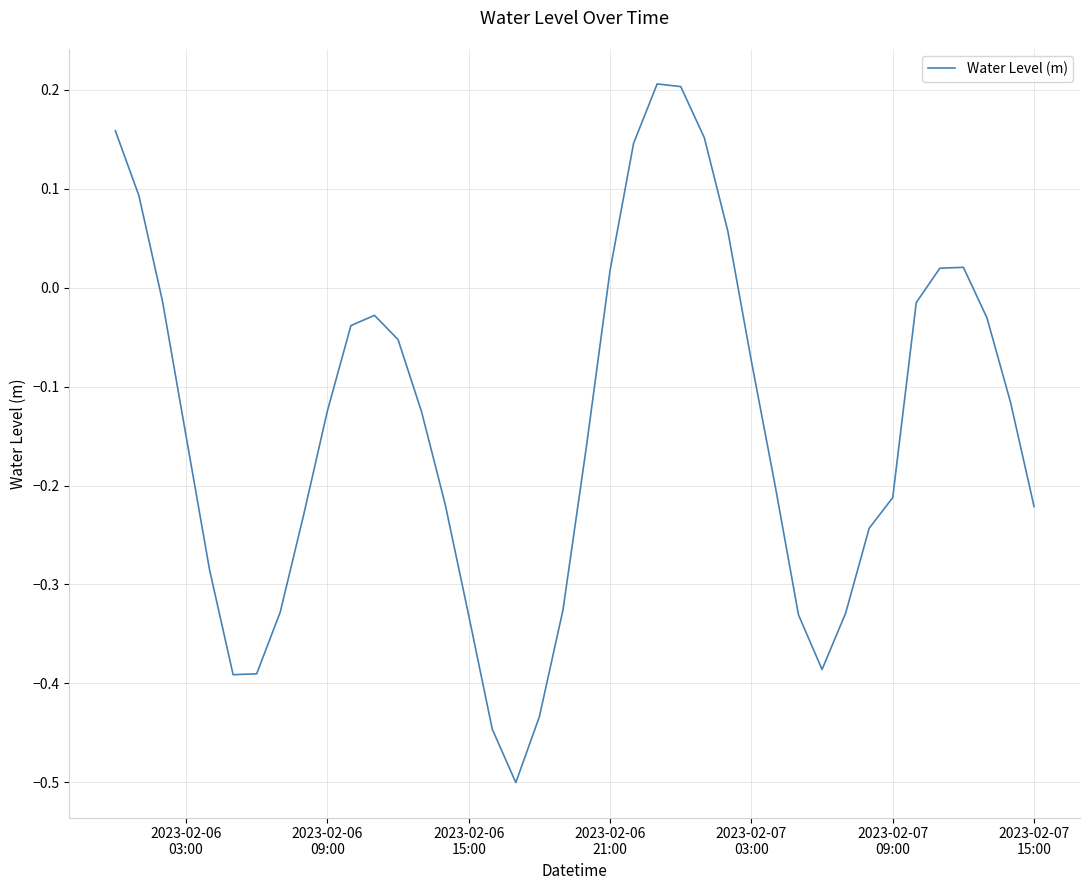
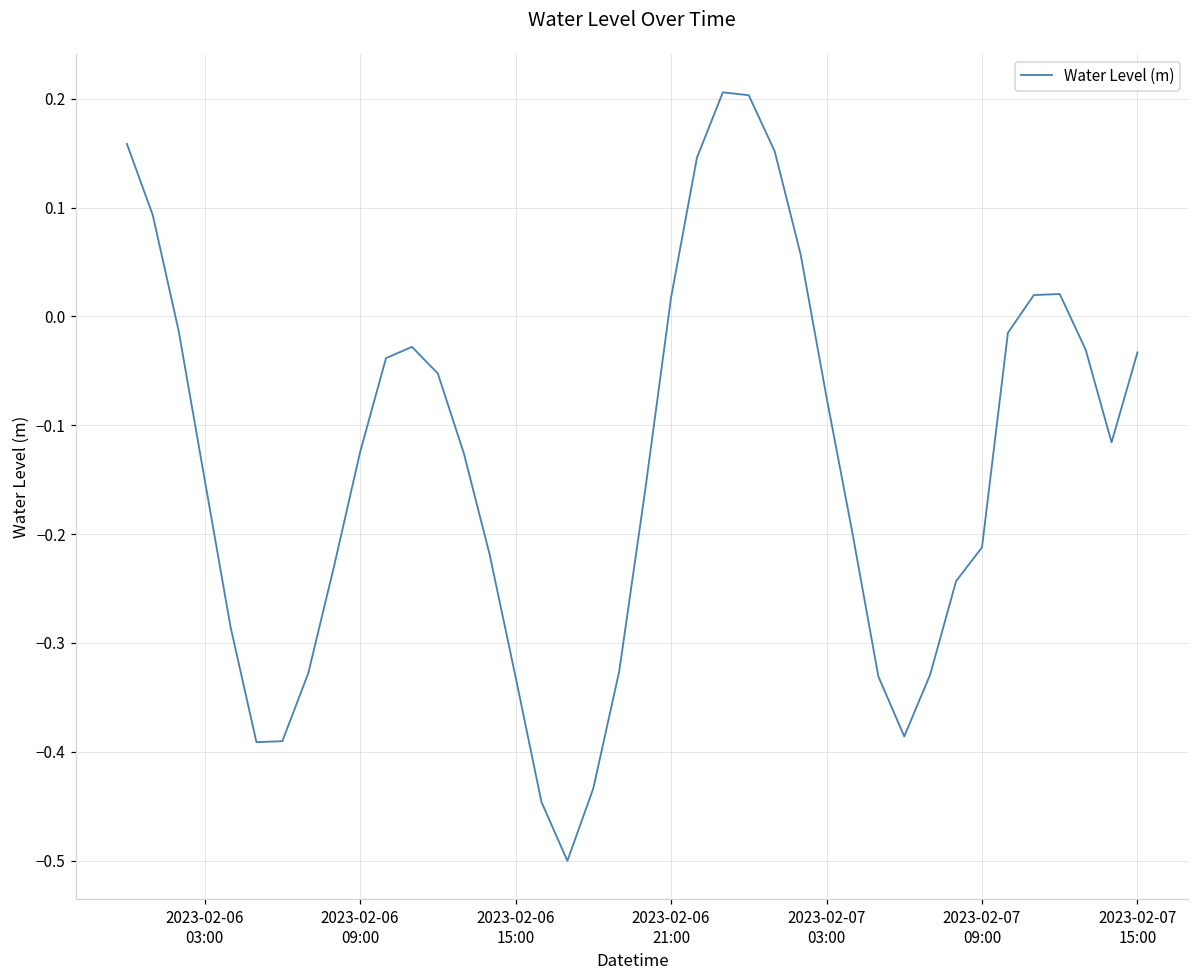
2023-02-07 15:00: -0.22 -> -0.03
